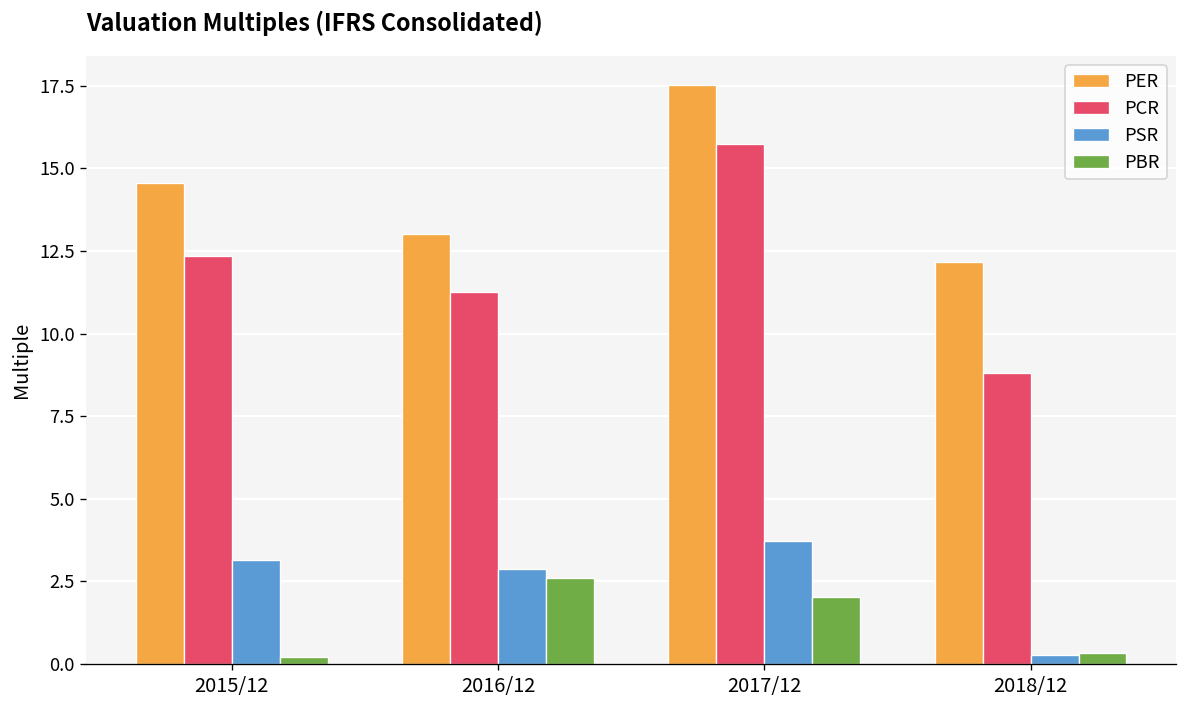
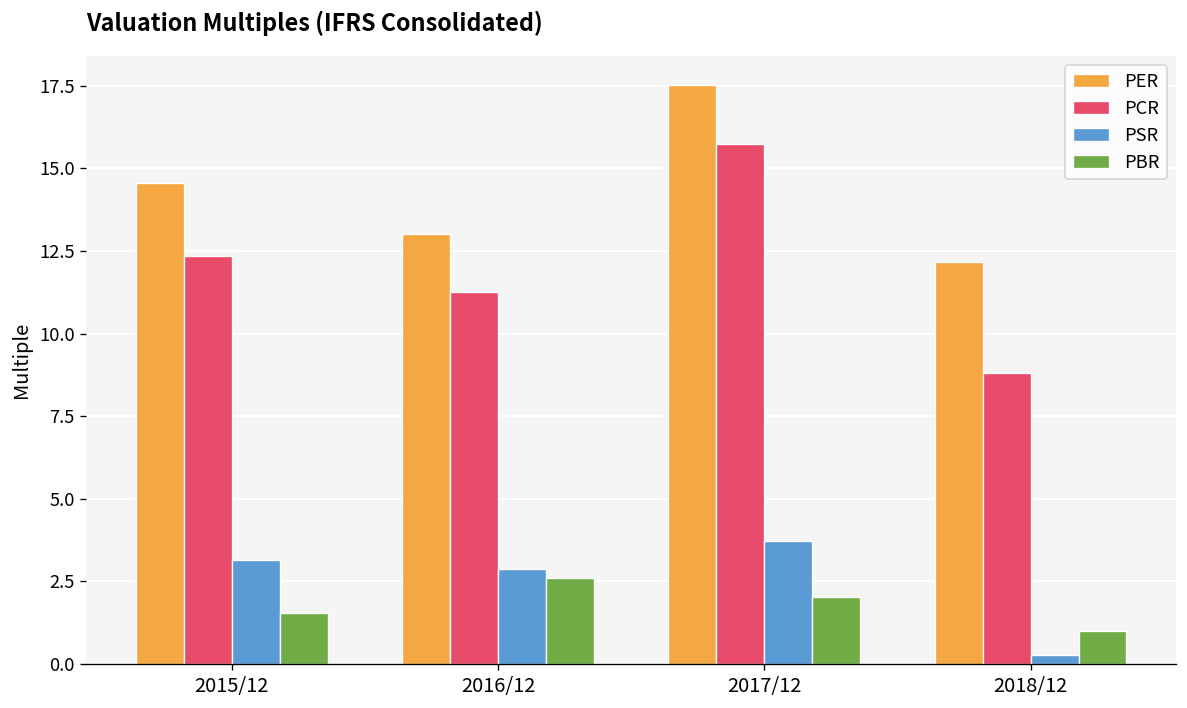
PBR, 2015/12: 0.2 -> 1.6
PBR, 2018/12: 0.3 -> 1.0
